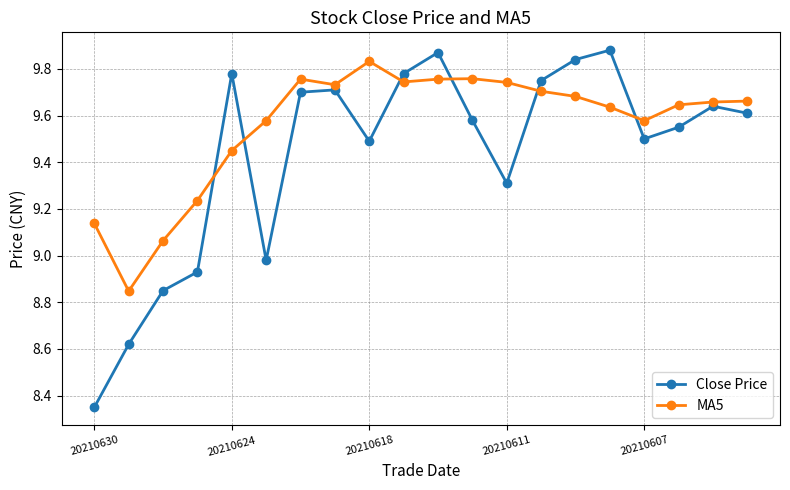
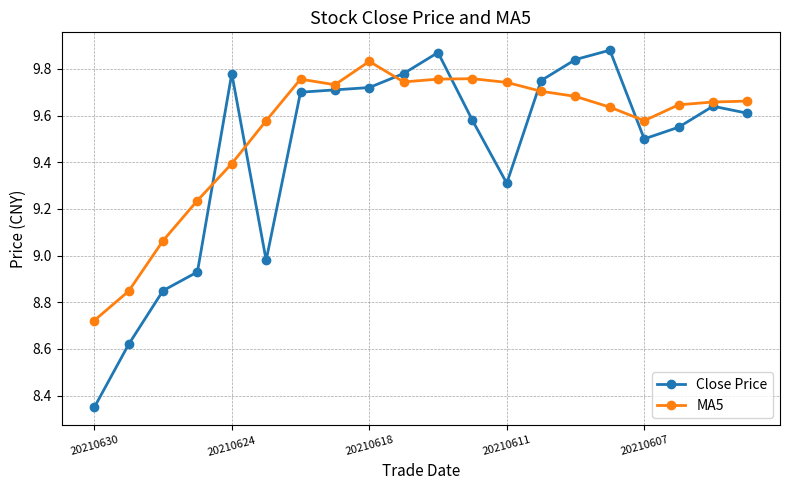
MA5, 20210630: 9.14 -> 8.72
MA5, 20210624: 9.45 -> 9.39
Close Price, 20210618: 9.49 -> 9.72
